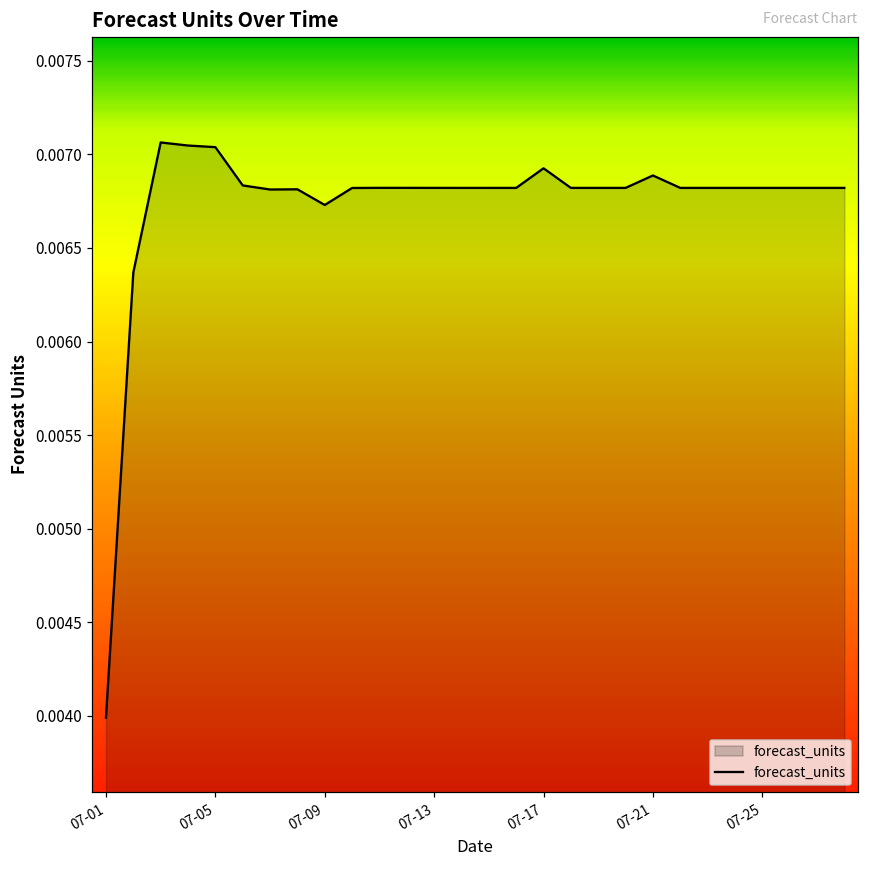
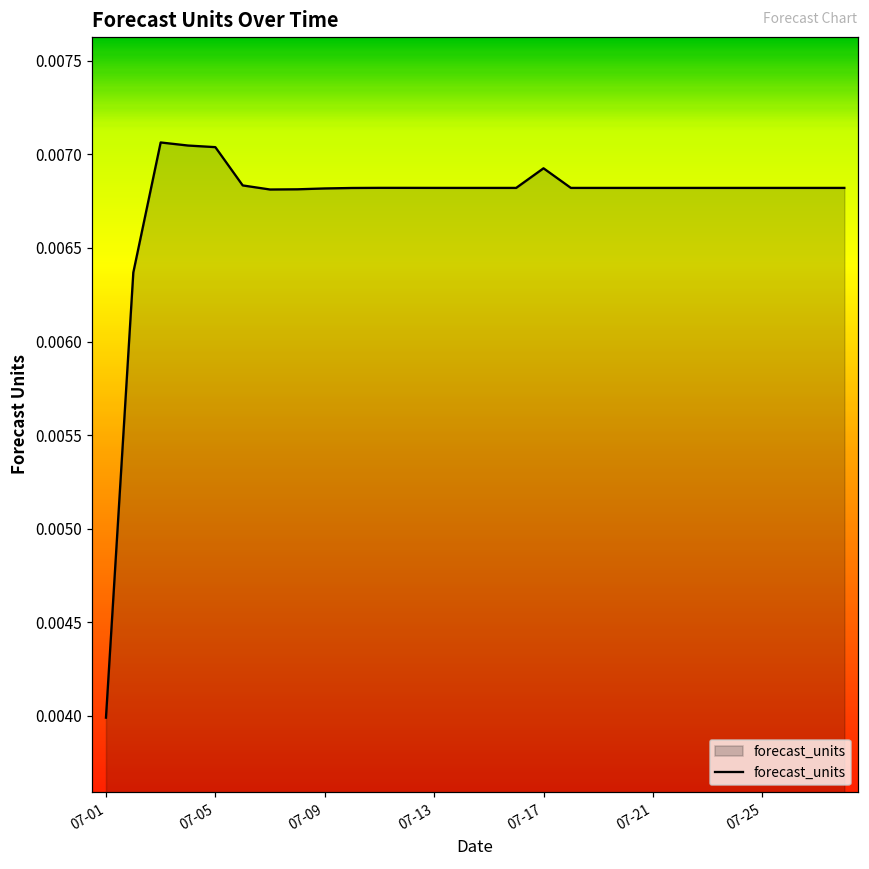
07-09: 0.00673 -> 0.00682
07-21: 0.00689 -> 0.00682
